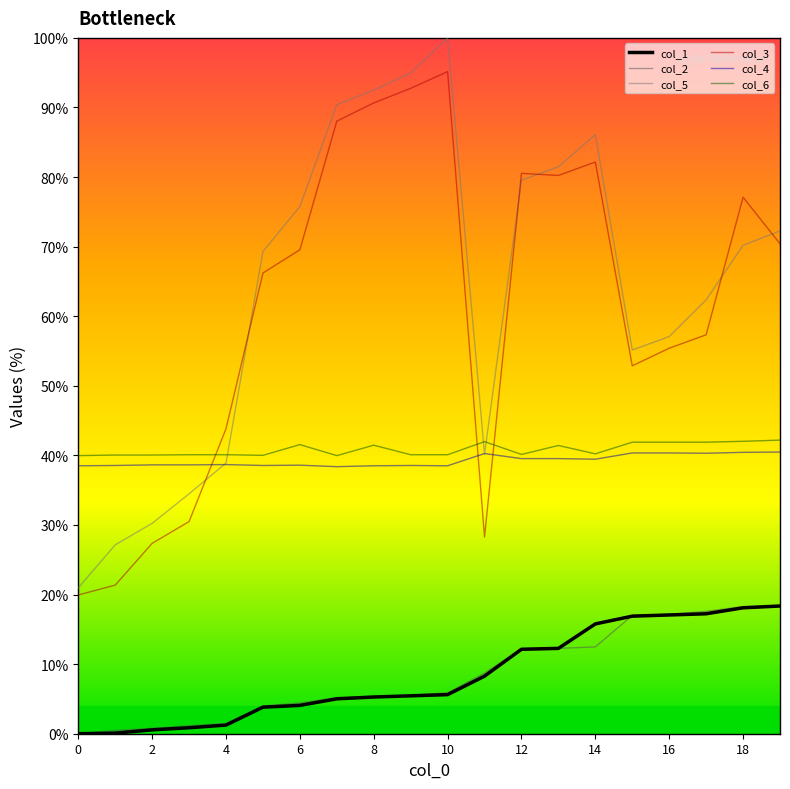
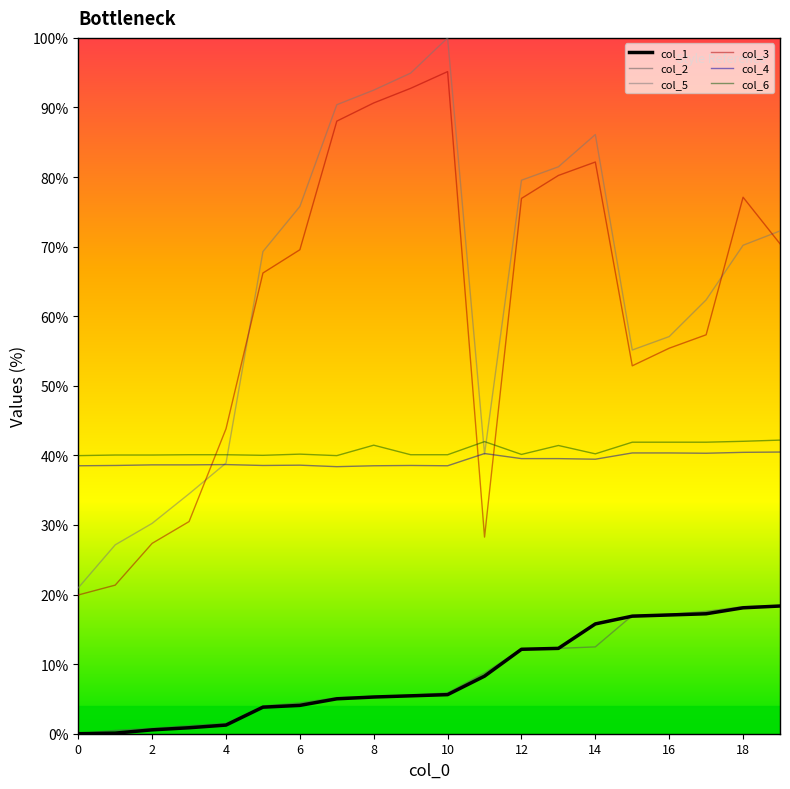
col_6, 6: 42% -> 40%
col_3, 12: 81% -> 77%
